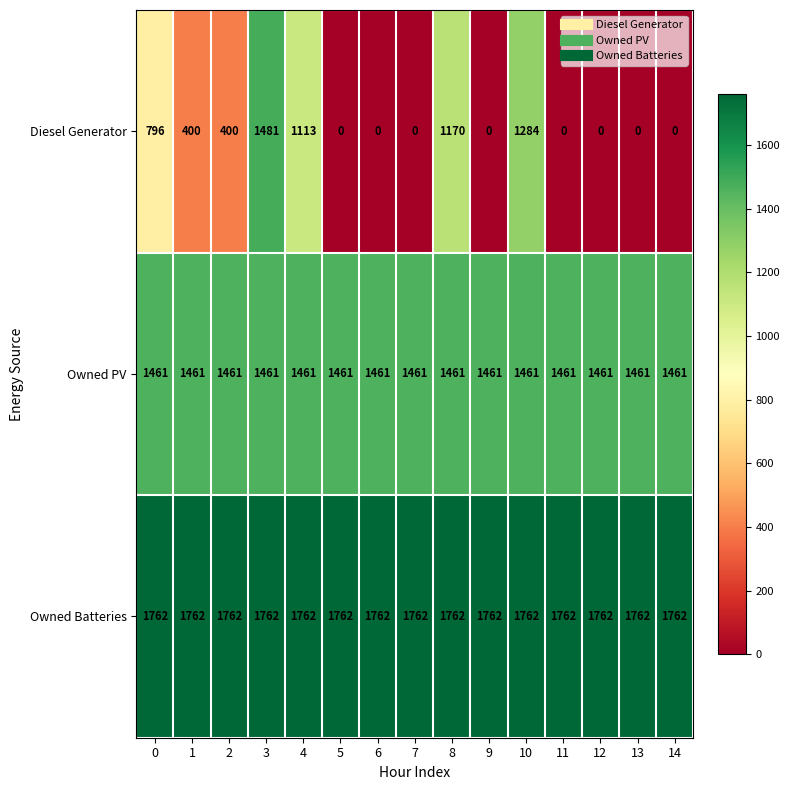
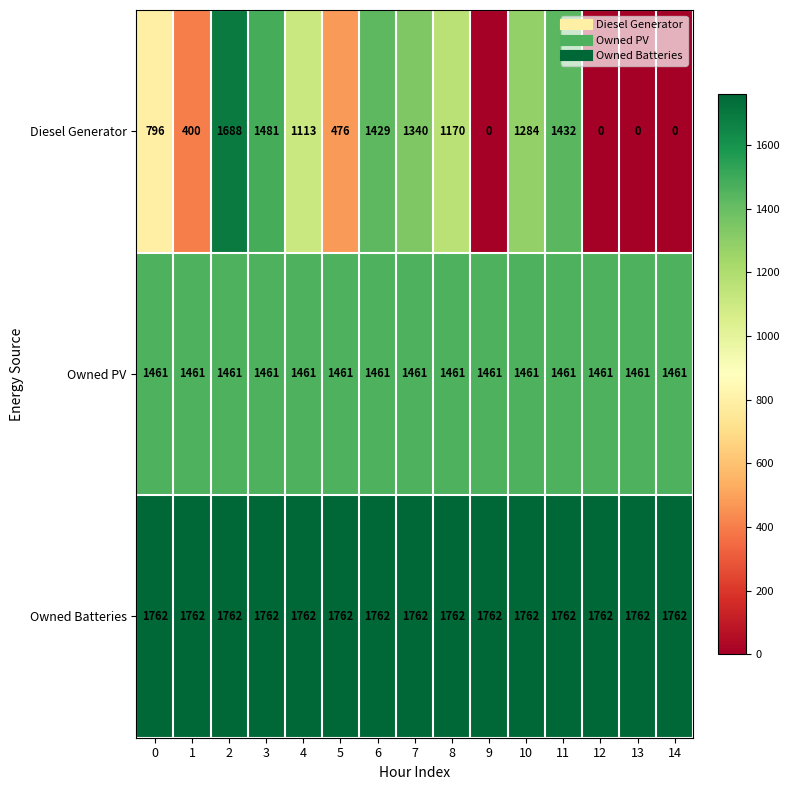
Diesel Generator, 2: 400 -> 1688
Diesel Generator, 5: 0 -> 476
Diesel Generator, 6: 0 -> 1429
Diesel Generator, 7: 0 -> 1340
Diesel Generator, 11: 0 -> 1432
